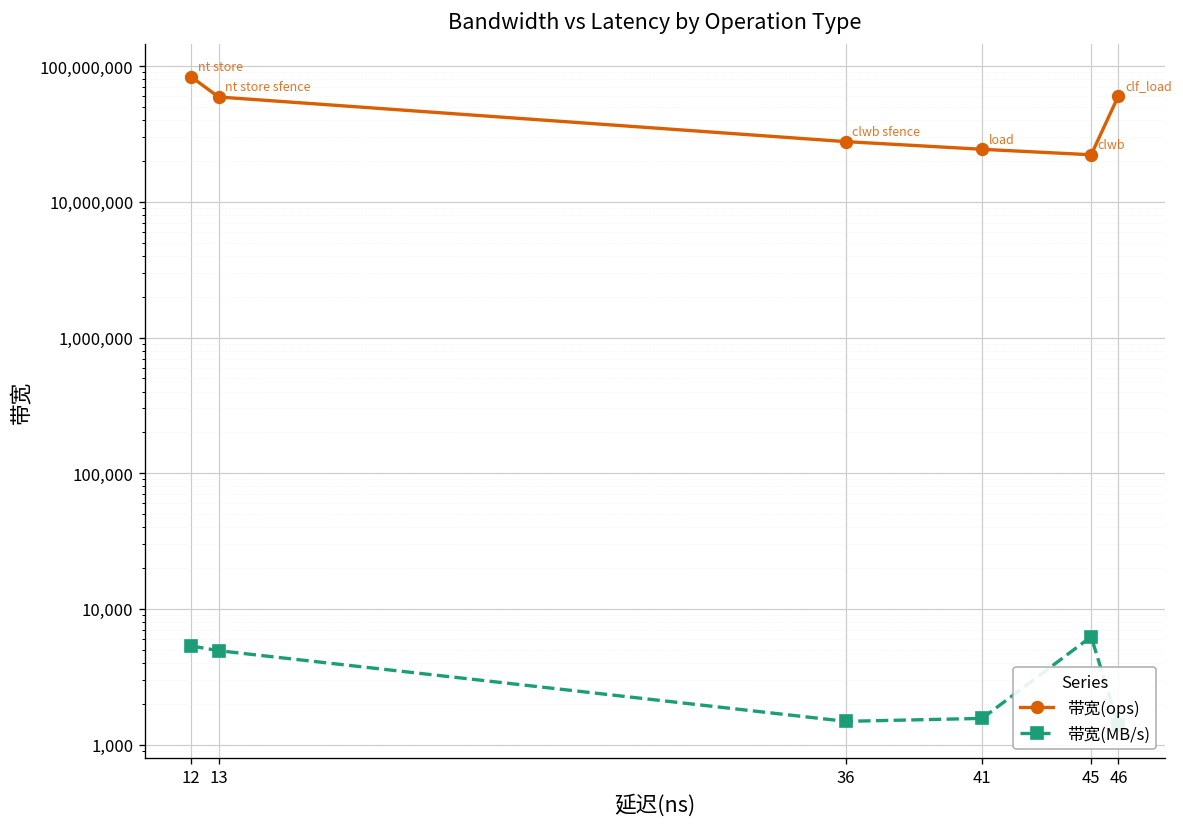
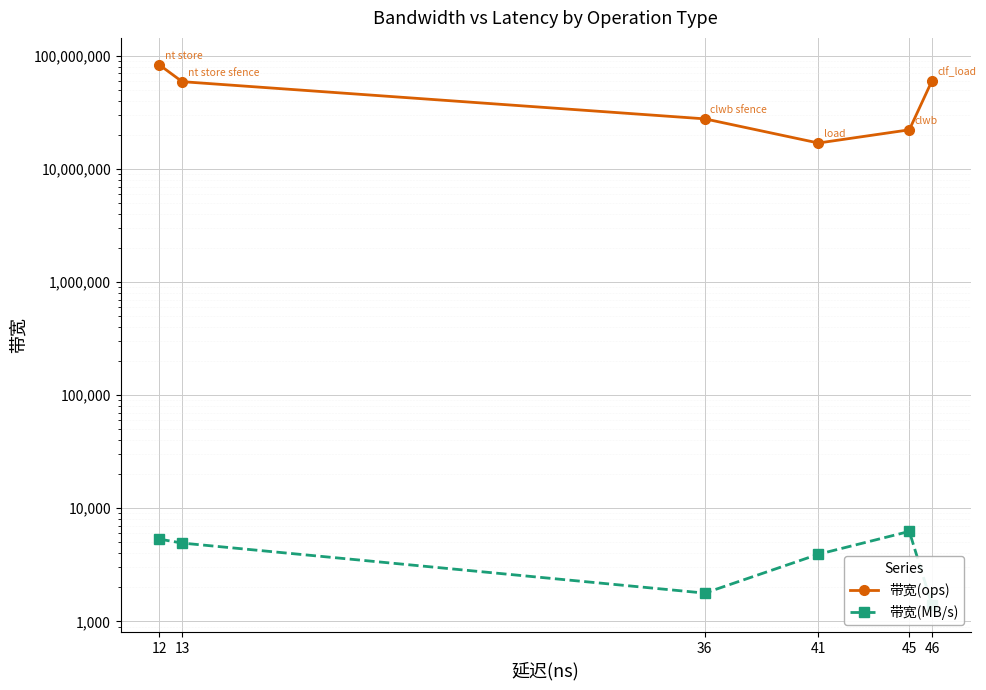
带宽(MB/s), 36: 1,500 -> 1,800
带宽(ops), 41: 24,000,000 -> 17,000,000
带宽(MB/s), 41: 1,600 -> 3,900
